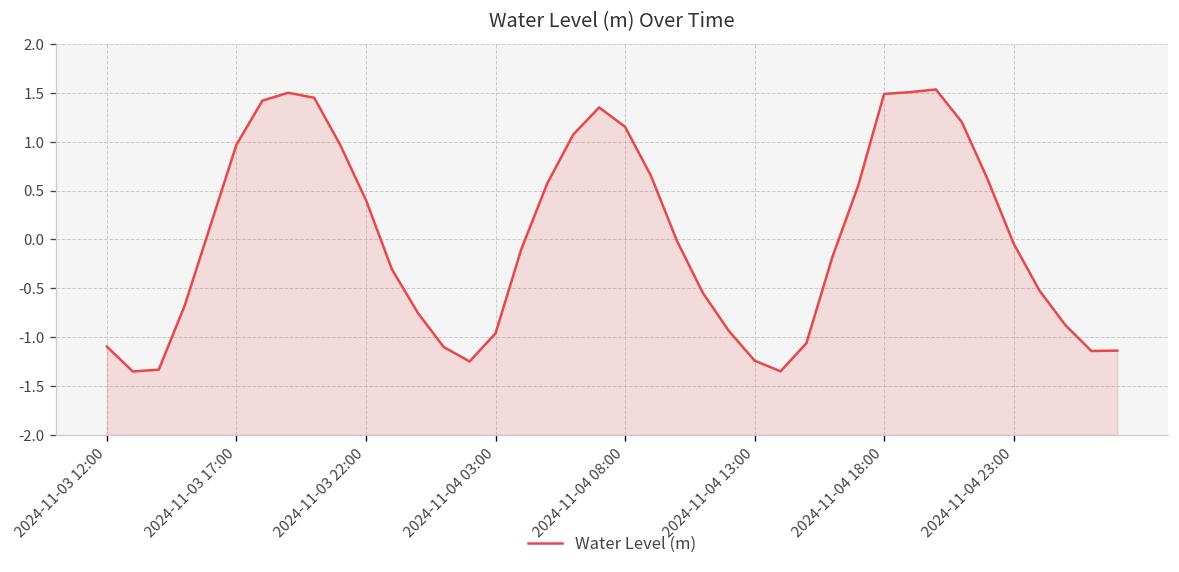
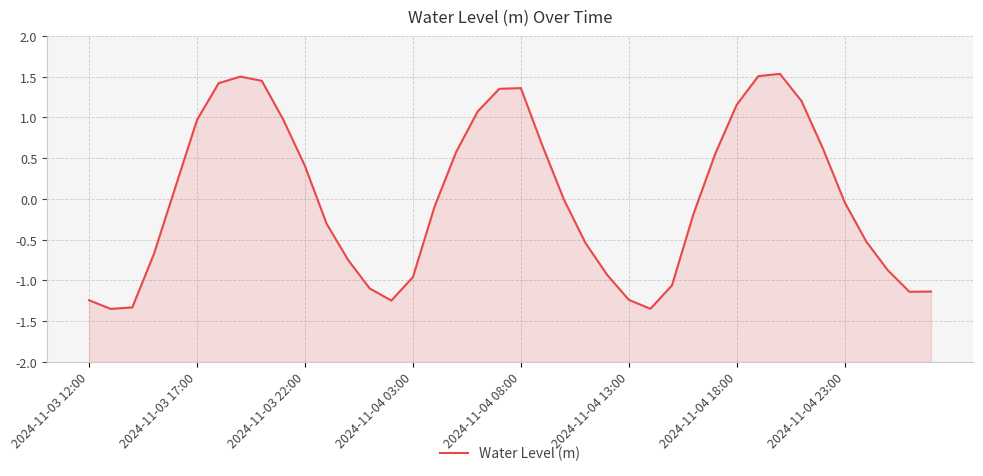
2024-11-03 12:00: -1.1 -> -1.2
2024-11-04 08:00: 1.2 -> 1.4
2024-11-04 18:00: 1.5 -> 1.2
